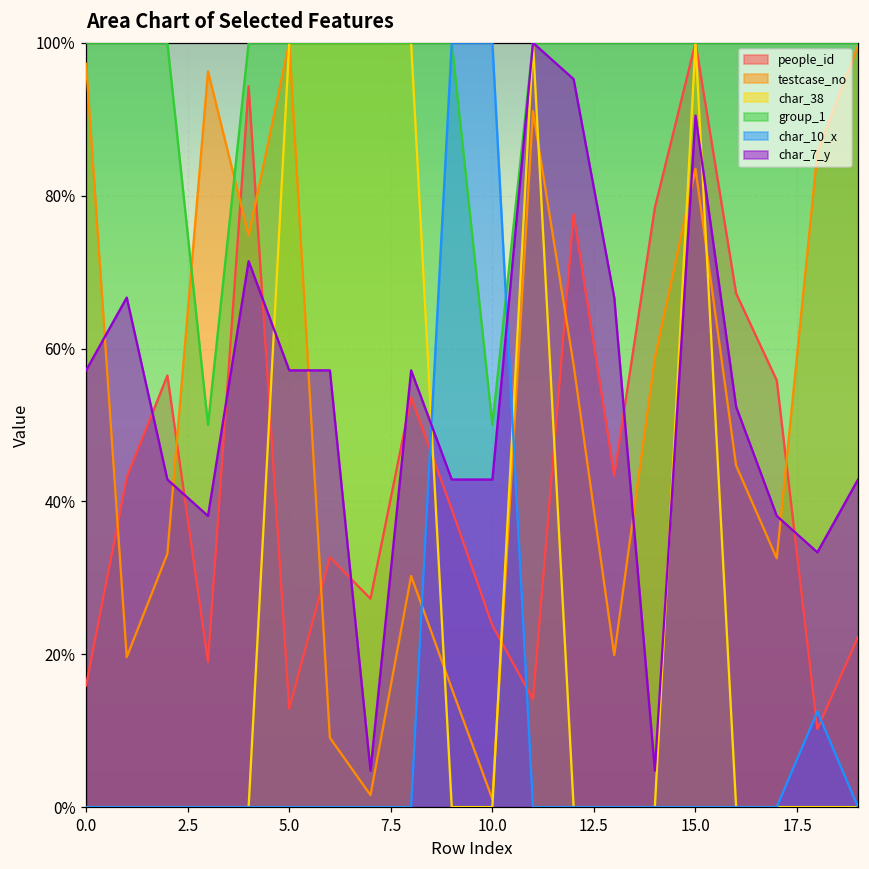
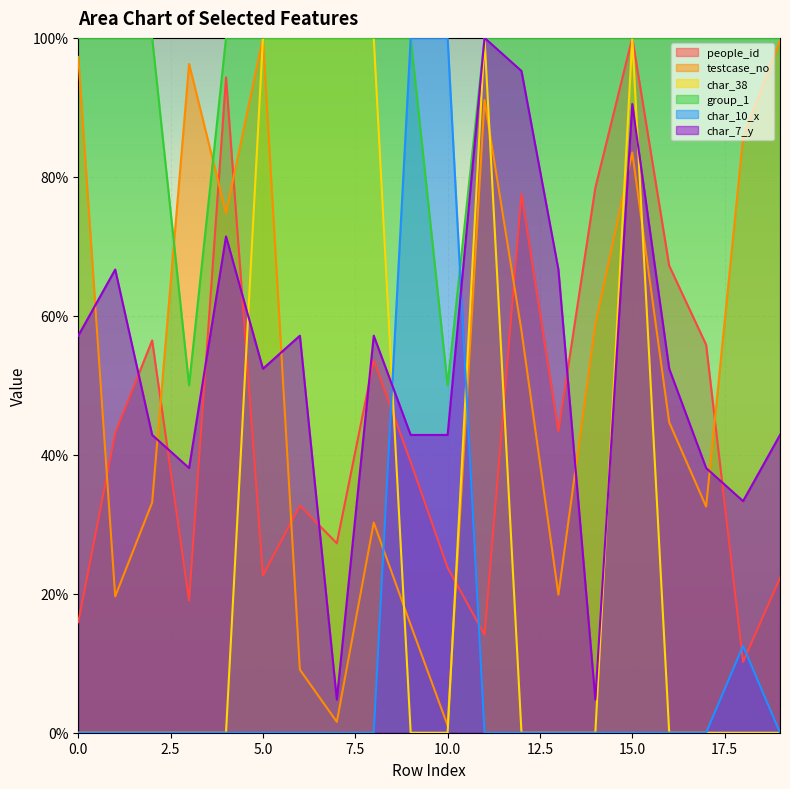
people_id, 5.0: 13% -> 23%
char_7_y, 5.0: 57% -> 52%
